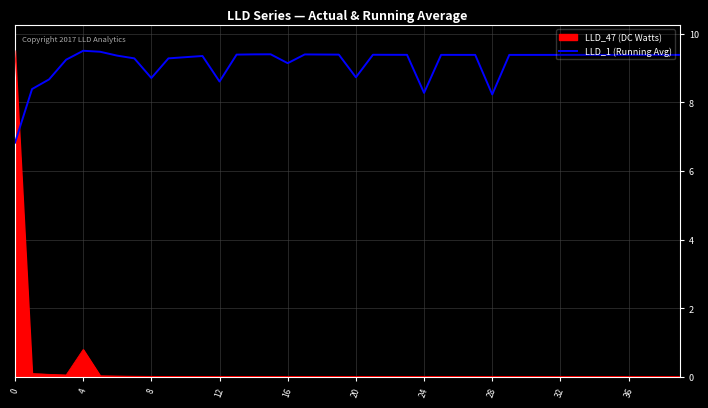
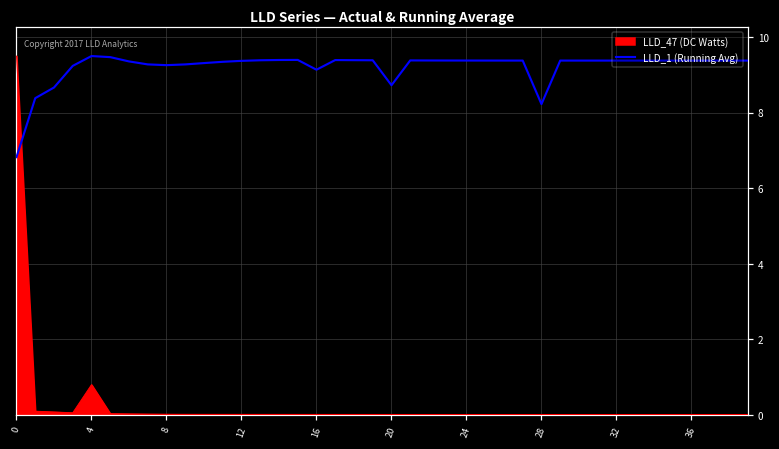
LLD_1 (Running Avg), 8: 8.7 -> 9.3
LLD_1 (Running Avg), 12: 8.6 -> 9.4
LLD_1 (Running Avg), 24: 8.3 -> 9.4
